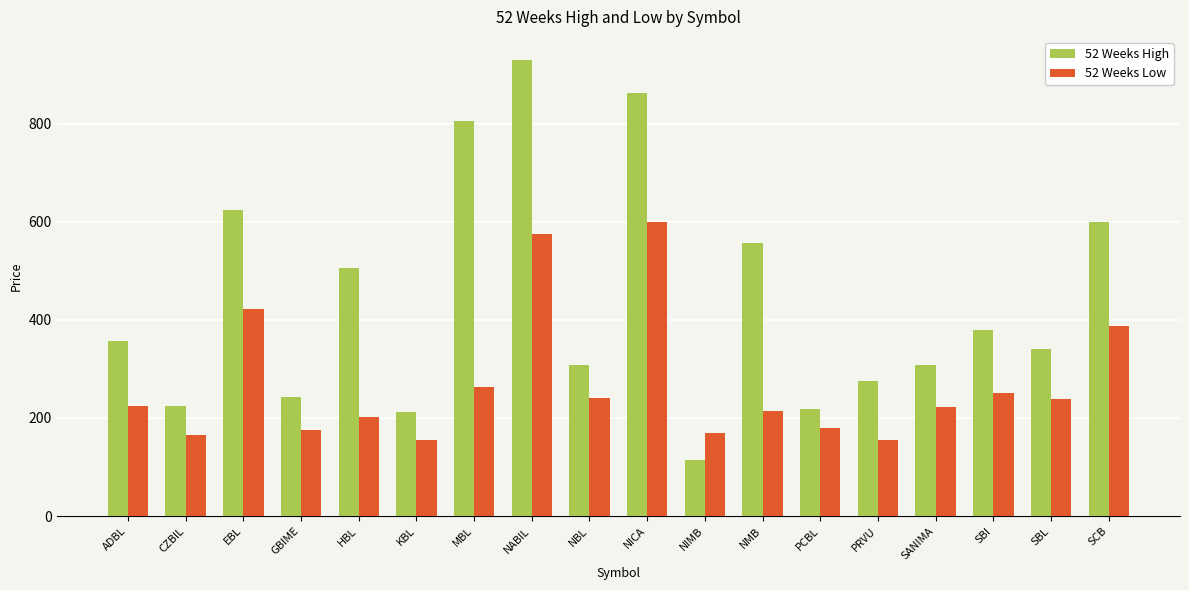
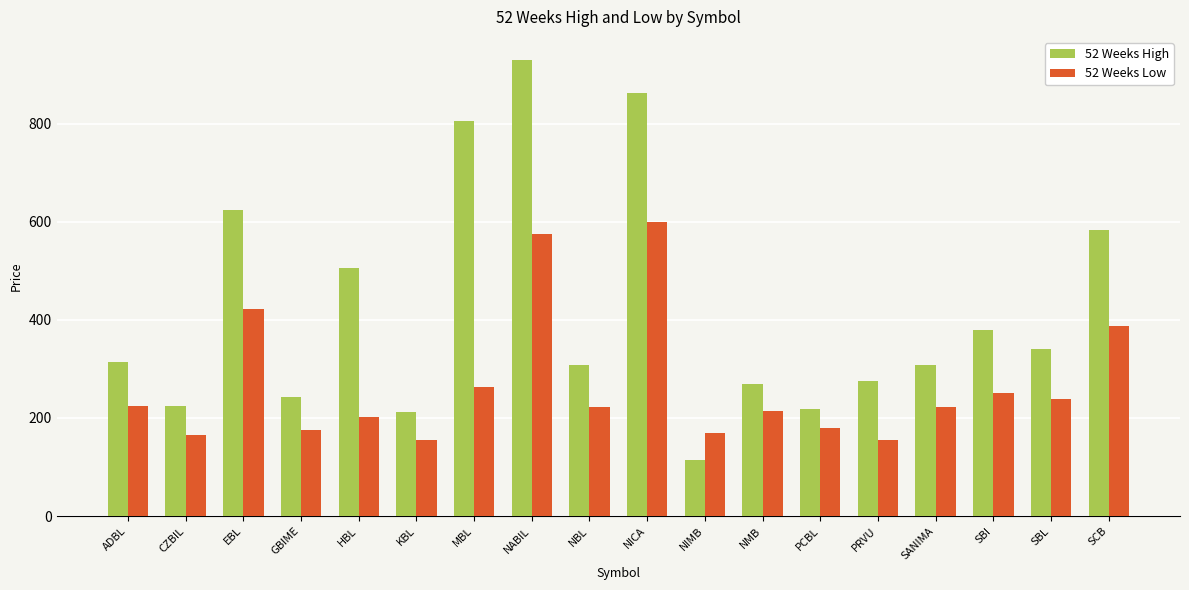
52 Weeks High, ADBL: 360 -> 310
52 Weeks Low, NBL: 240 -> 220
52 Weeks High, NMB: 560 -> 270
52 Weeks High, SCB: 600 -> 580
